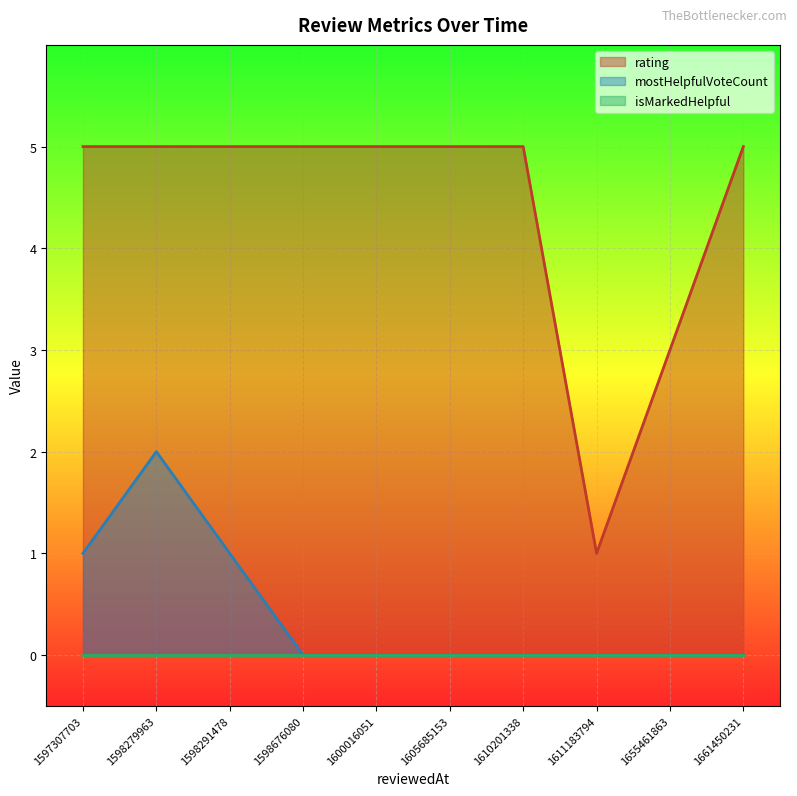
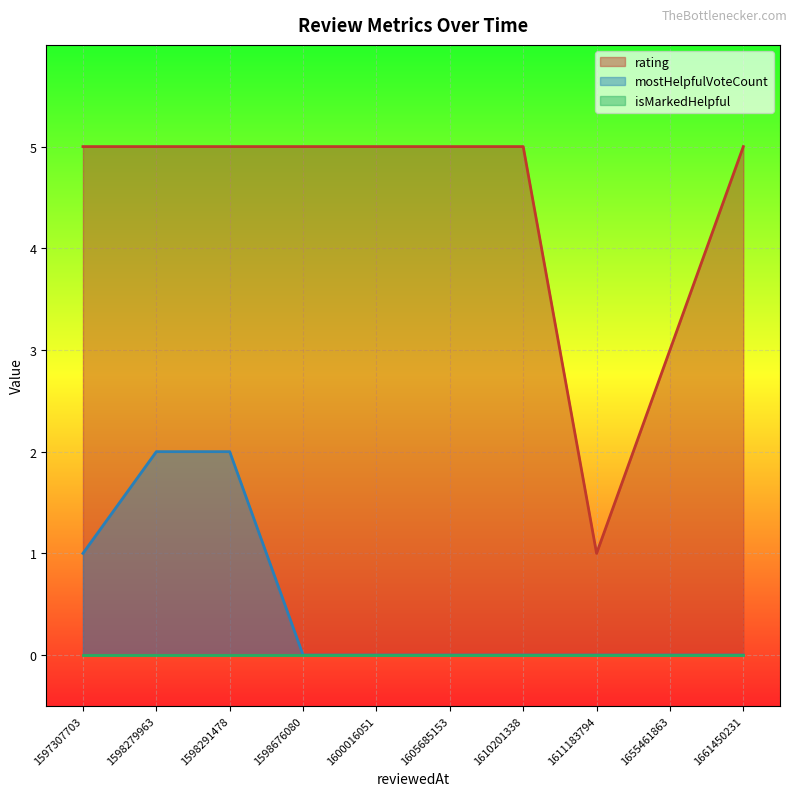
mostHelpfulVoteCount, 1598291478: 1 -> 2
